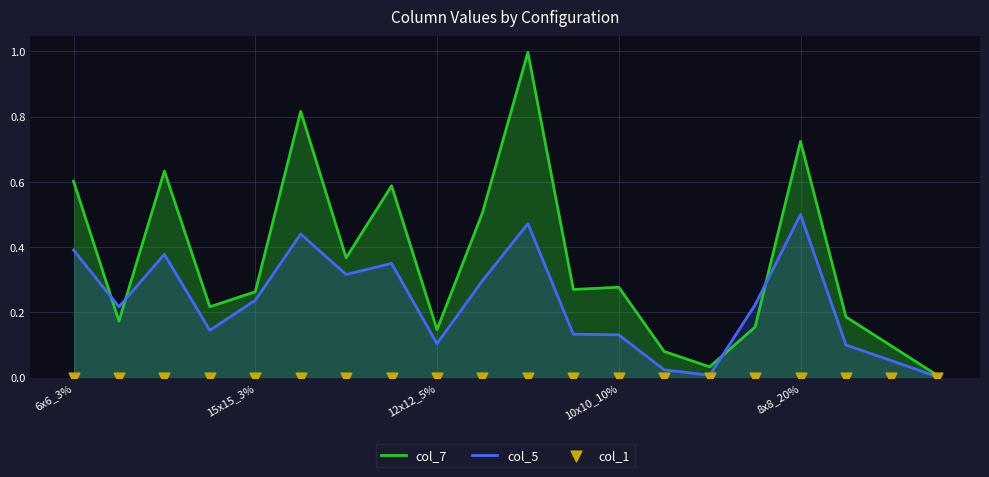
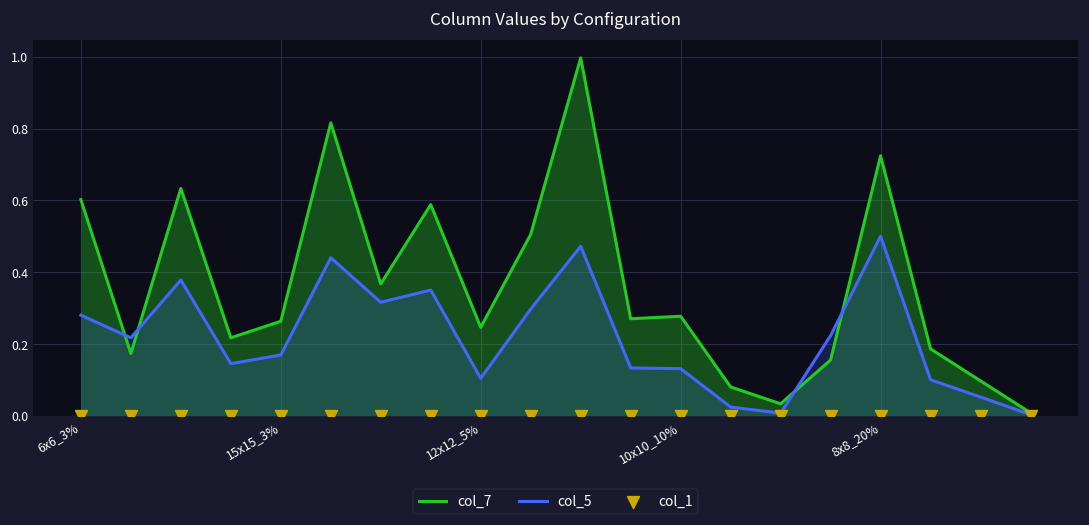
col_5, 6x6_3%: 0.39 -> 0.28
col_5, 15x15_3%: 0.24 -> 0.17
col_7, 12x12_5%: 0.15 -> 0.25
